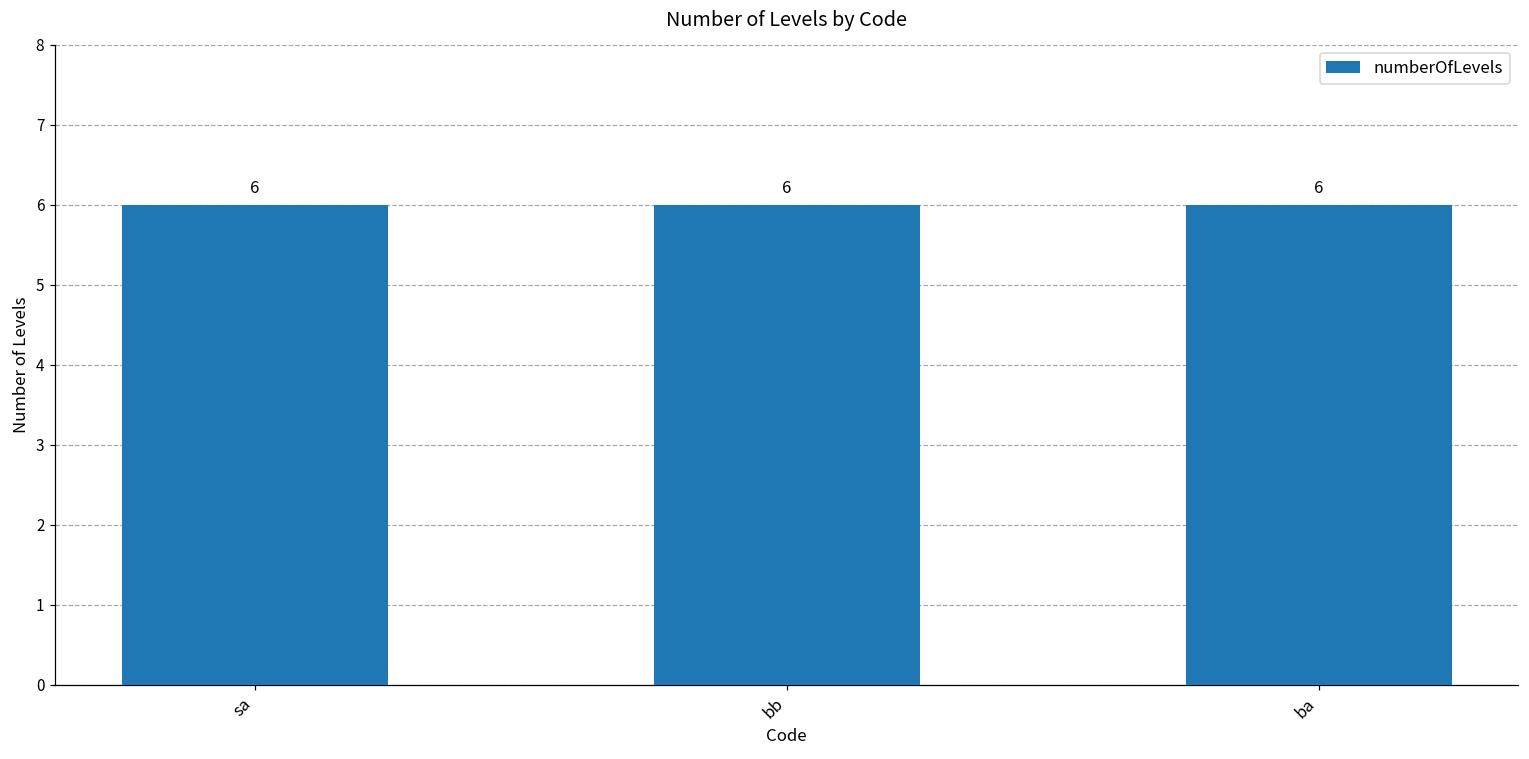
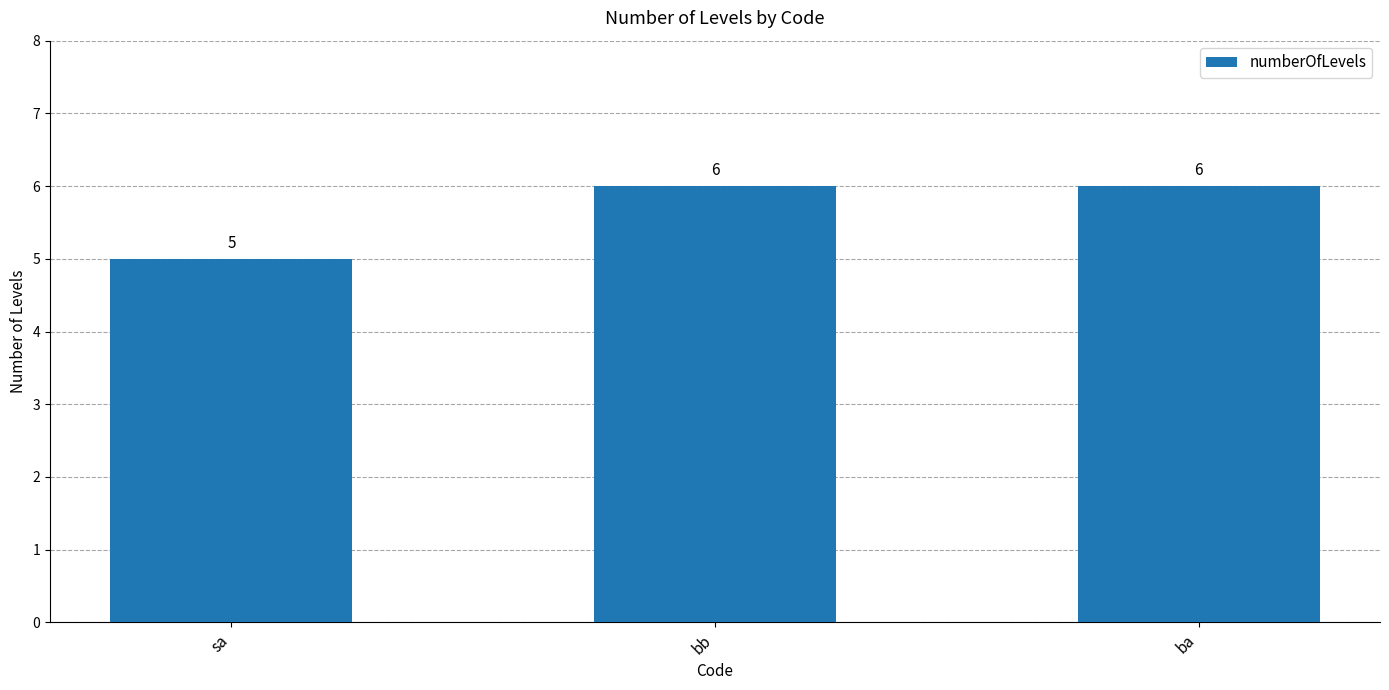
sa: 6 -> 5
